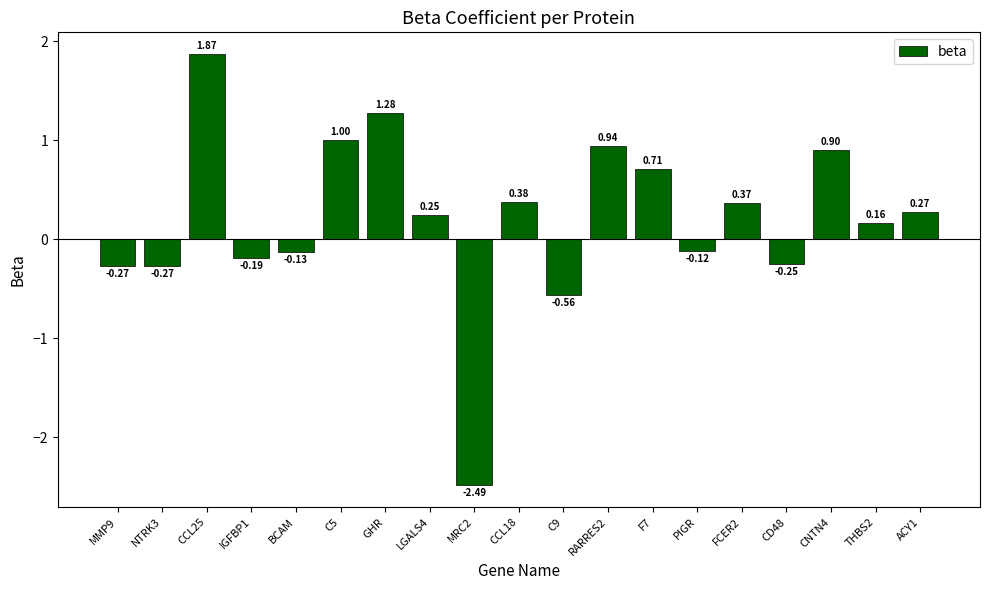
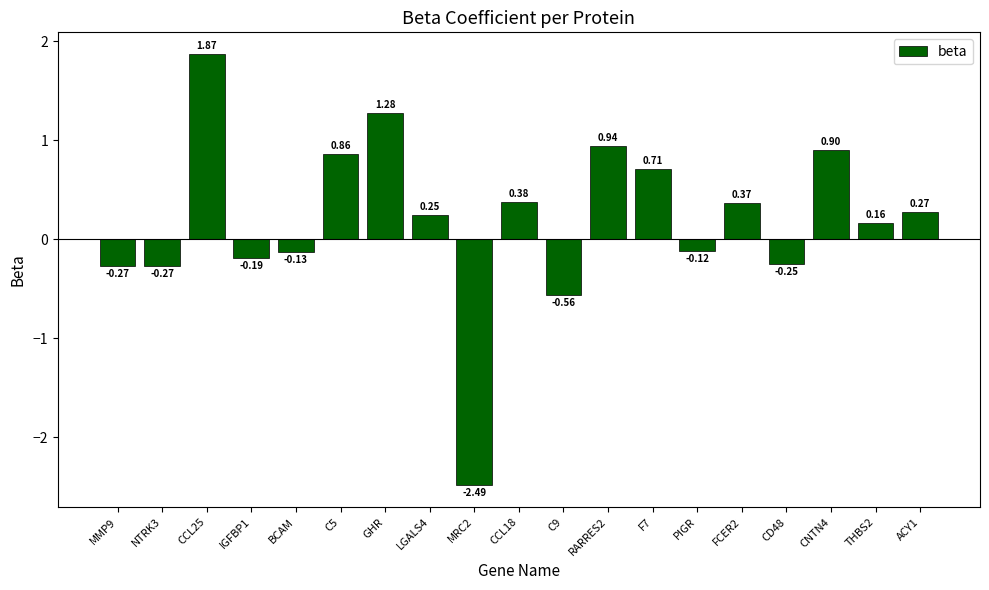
C5: 1.00 -> 0.86
